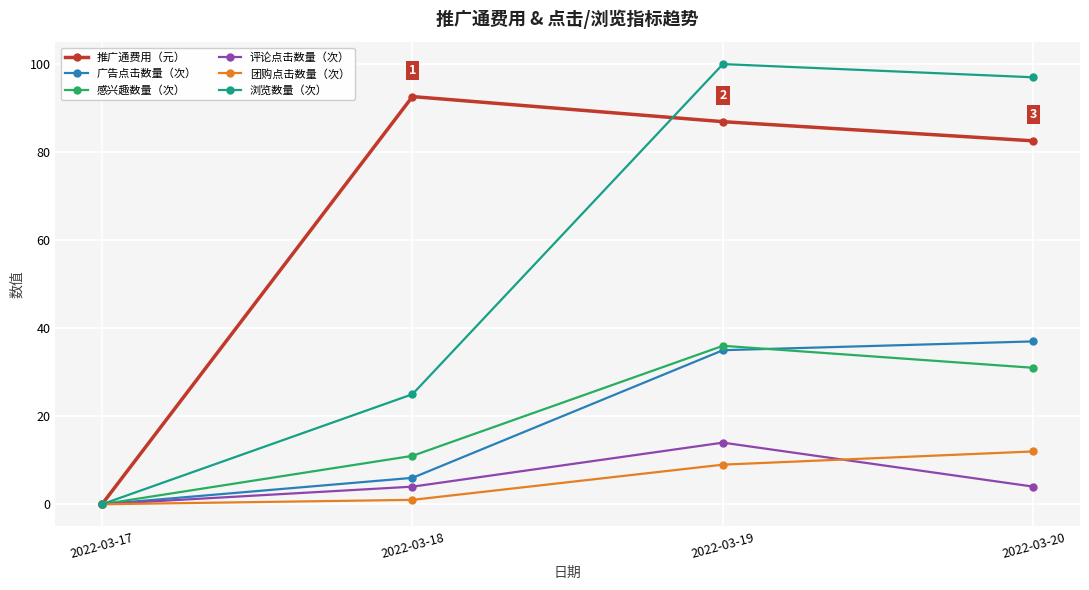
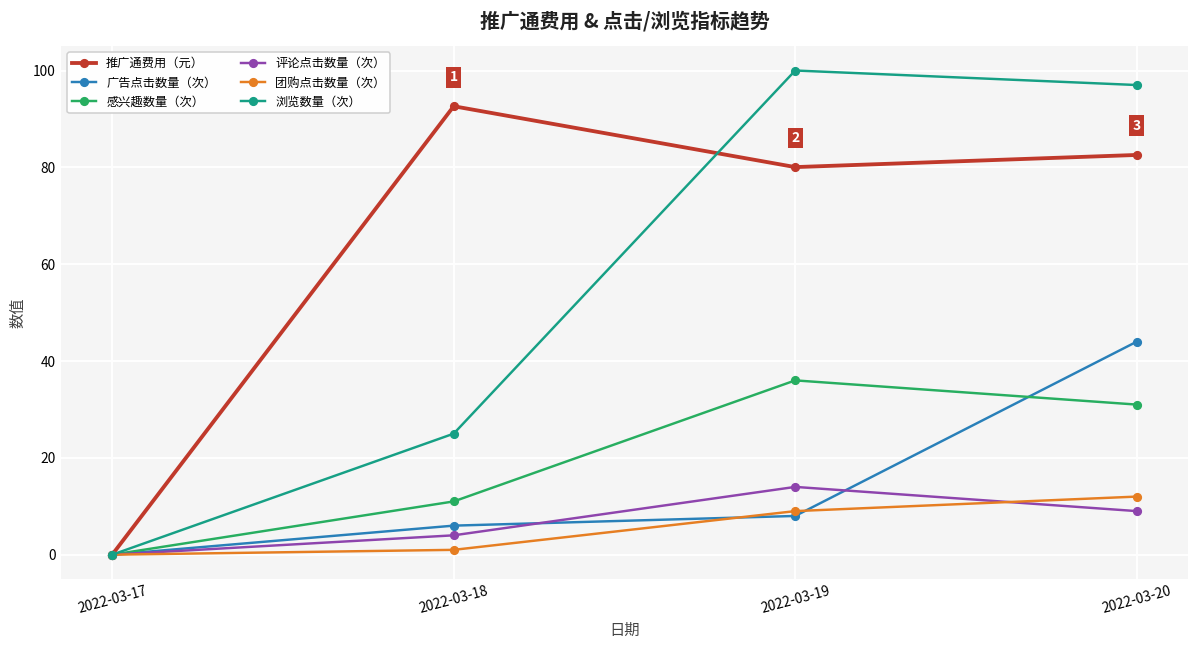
推广通费用（元）, 2022-03-19: 87 -> 80
广告点击数量（次）, 2022-03-19: 35 -> 8
广告点击数量（次）, 2022-03-20: 37 -> 44
评论点击数量（次）, 2022-03-20: 4 -> 9
